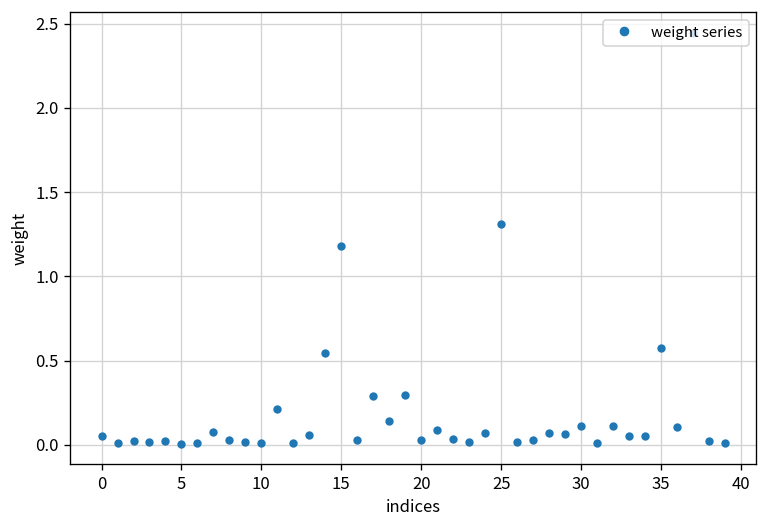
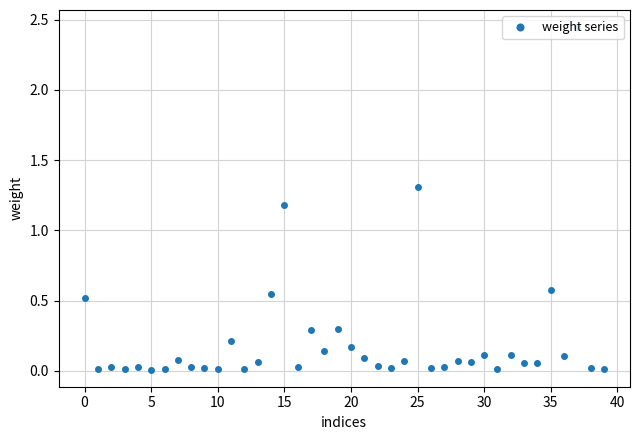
0: 0.05 -> 0.52
20: 0.03 -> 0.17
